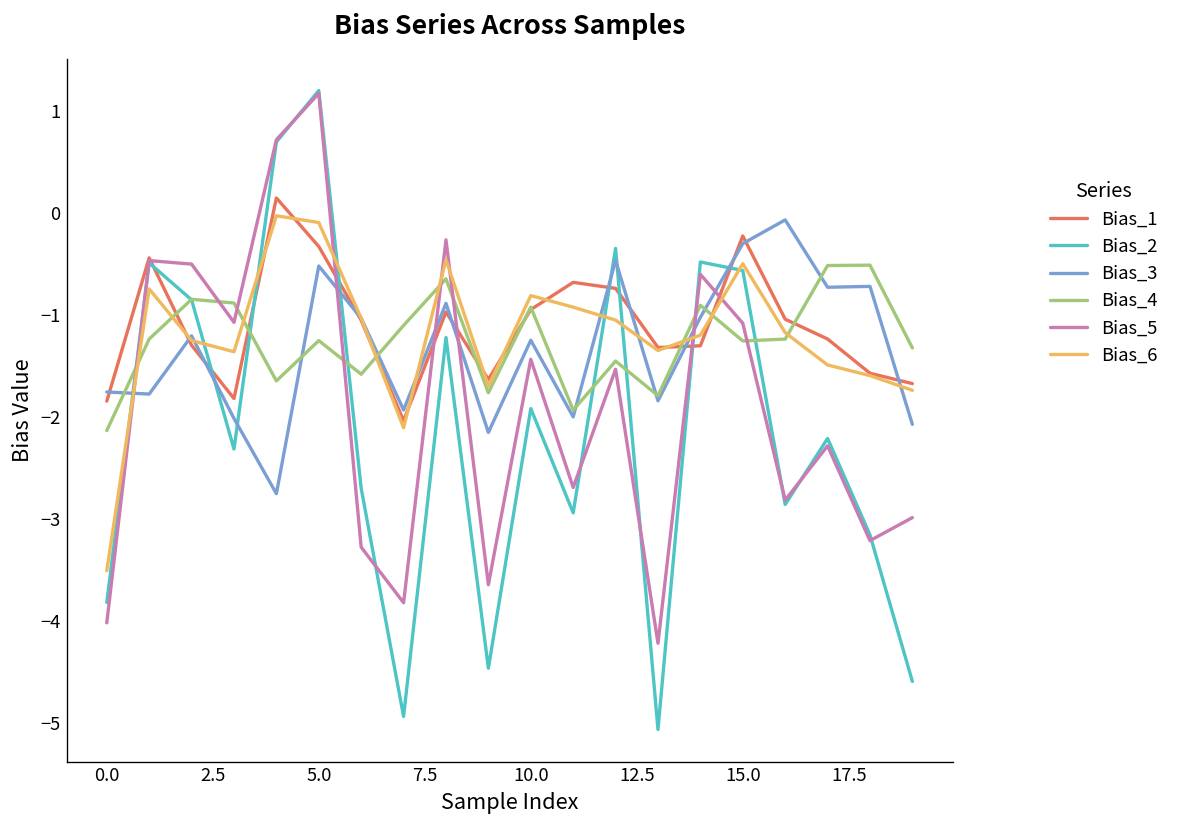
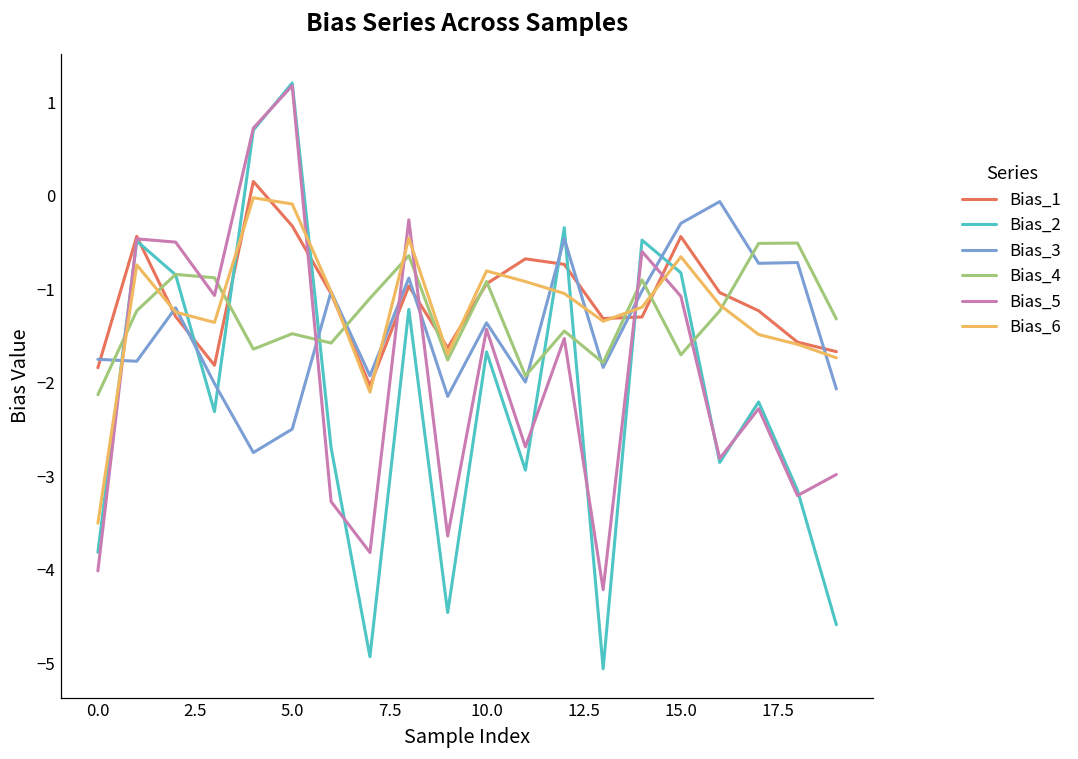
Bias_3, 5.0: -0.5 -> -2.5
Bias_4, 5.0: -1.2 -> -1.5
Bias_2, 10.0: -1.9 -> -1.7
Bias_3, 10.0: -1.2 -> -1.4
Bias_1, 15.0: -0.2 -> -0.4
Bias_2, 15.0: -0.6 -> -0.8
Bias_4, 15.0: -1.3 -> -1.7
Bias_6, 15.0: -0.5 -> -0.7
